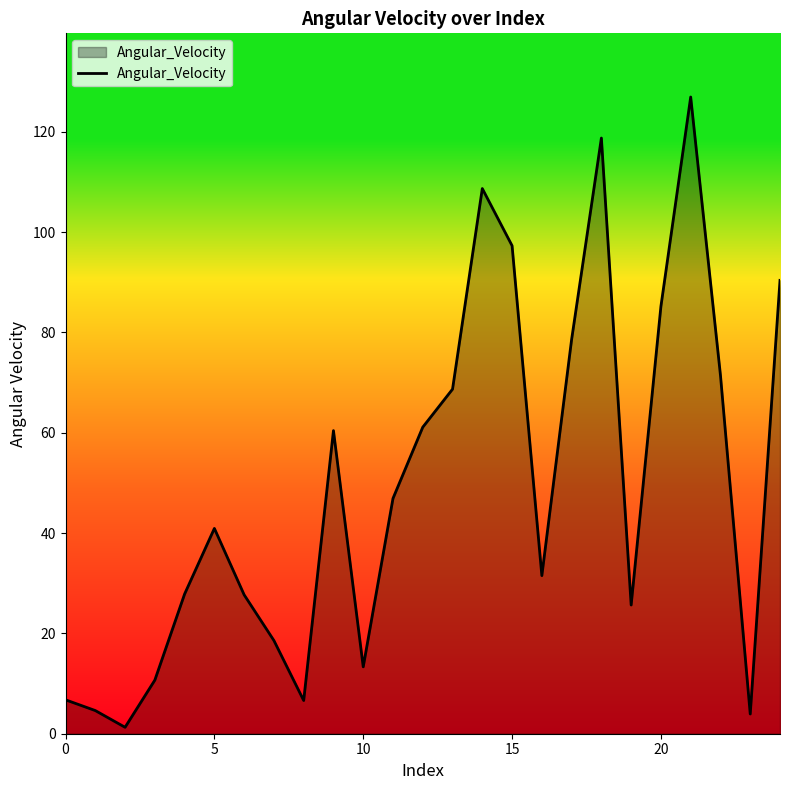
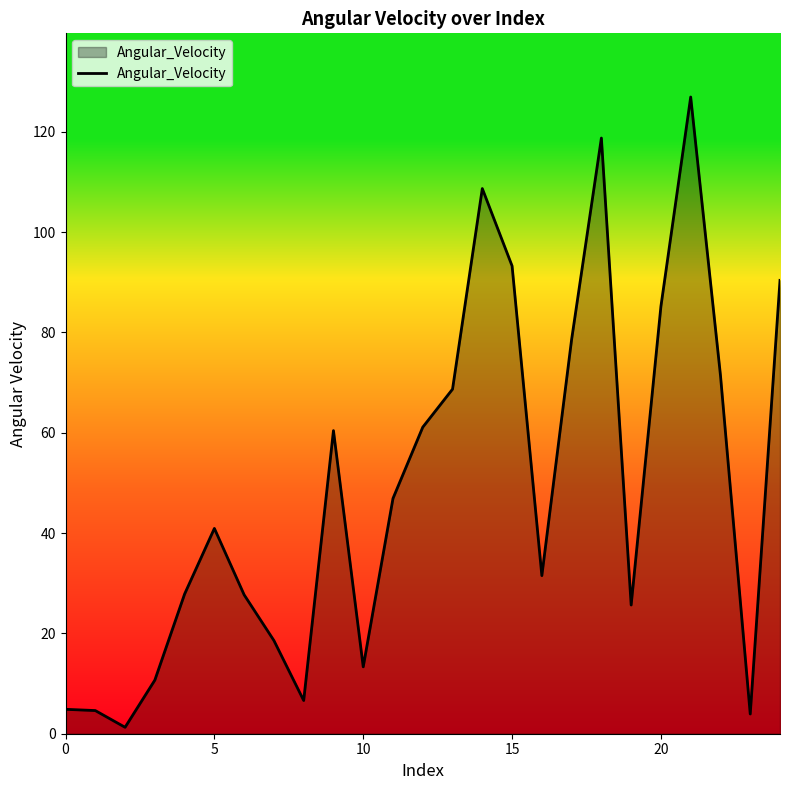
0: 7 -> 5
15: 97 -> 93
